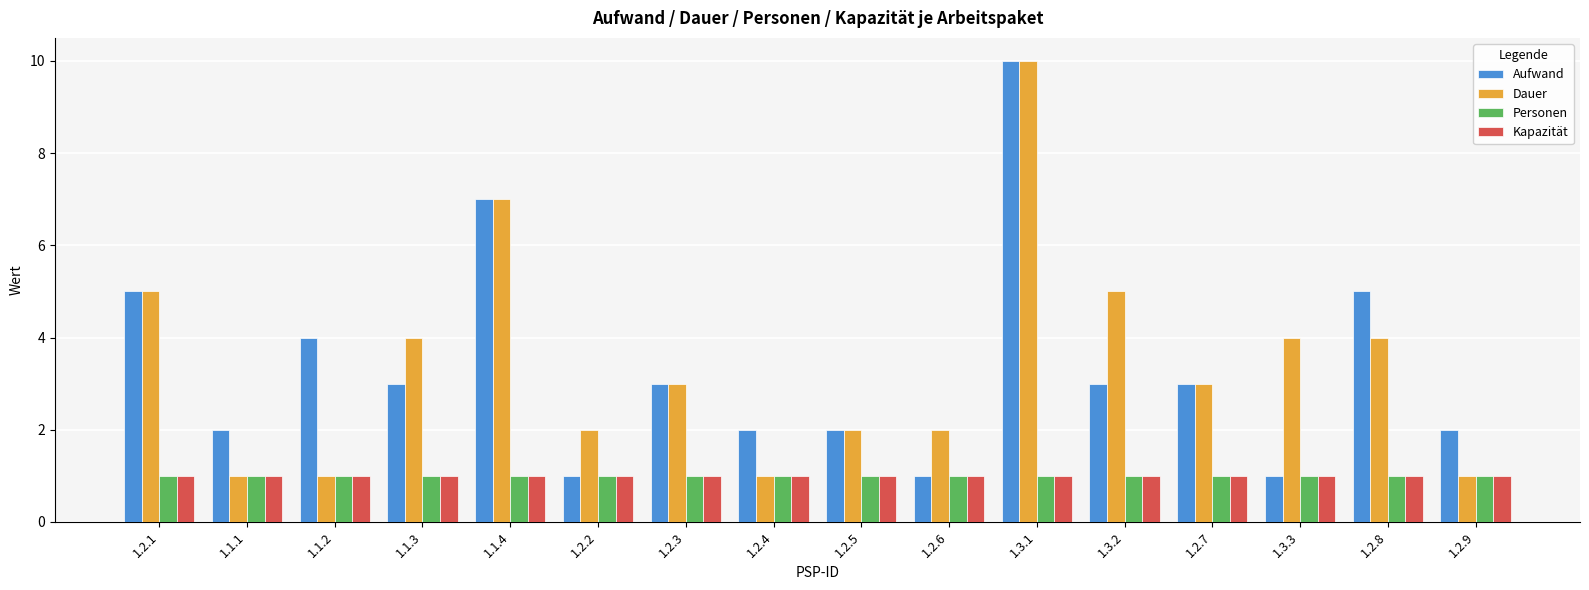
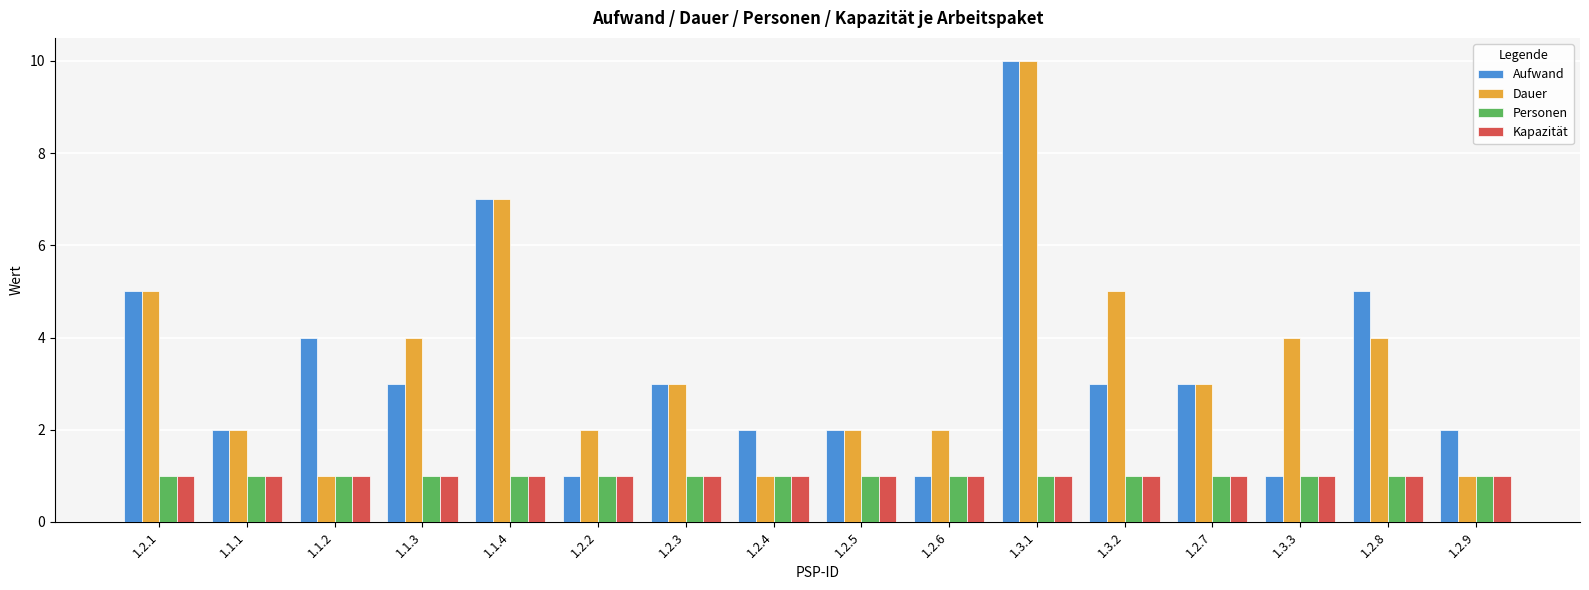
Dauer, 1.1.1: 1 -> 2
